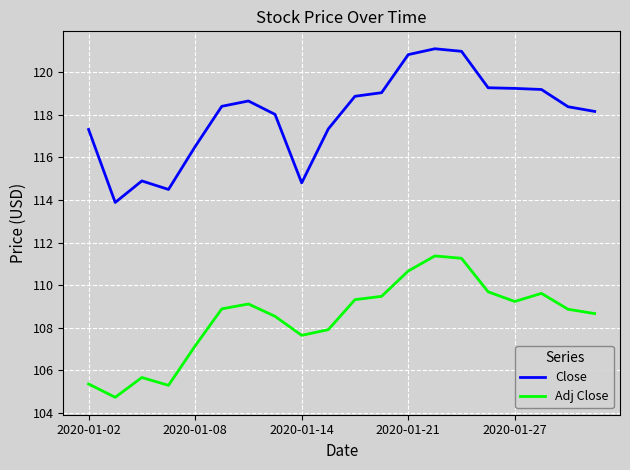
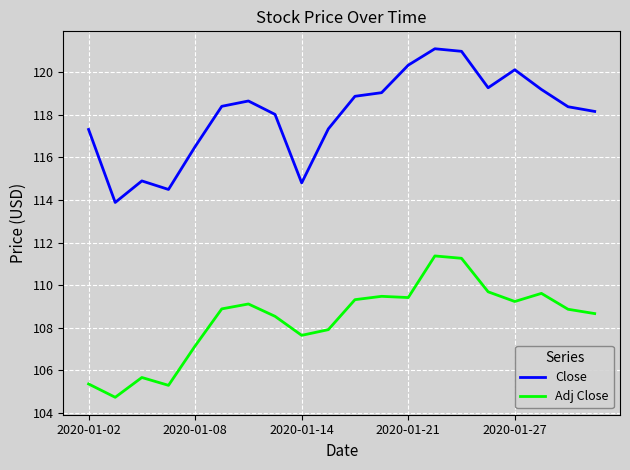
Close, 2020-01-21: 120.8 -> 120.3
Adj Close, 2020-01-21: 110.7 -> 109.4
Close, 2020-01-27: 119.2 -> 120.1
